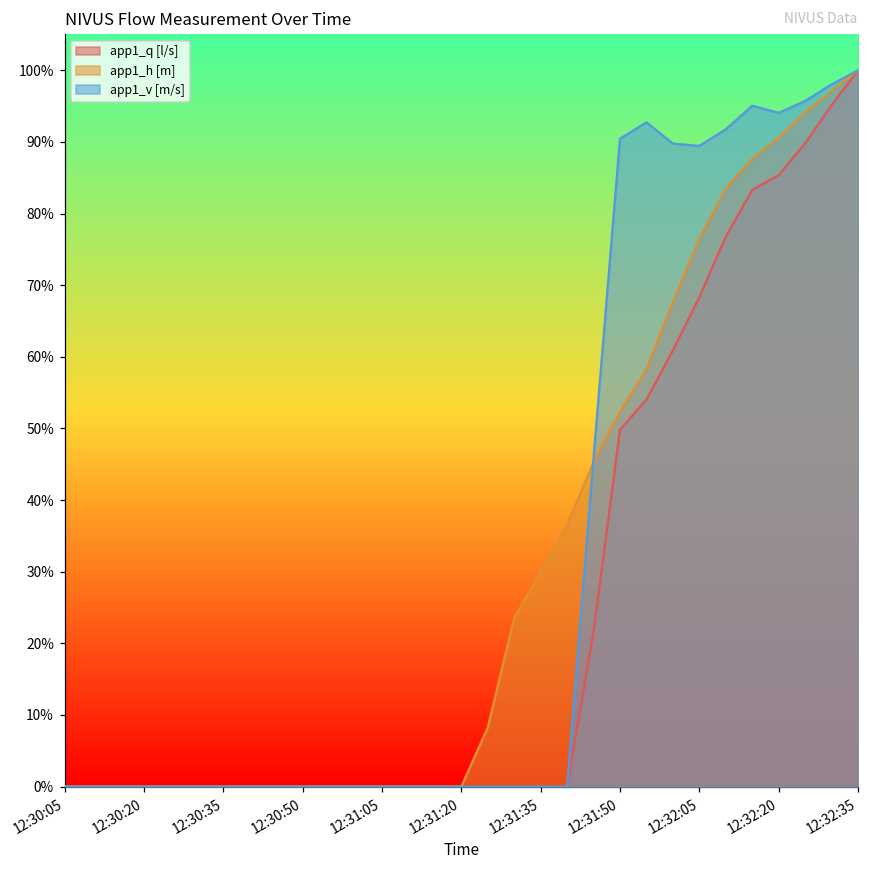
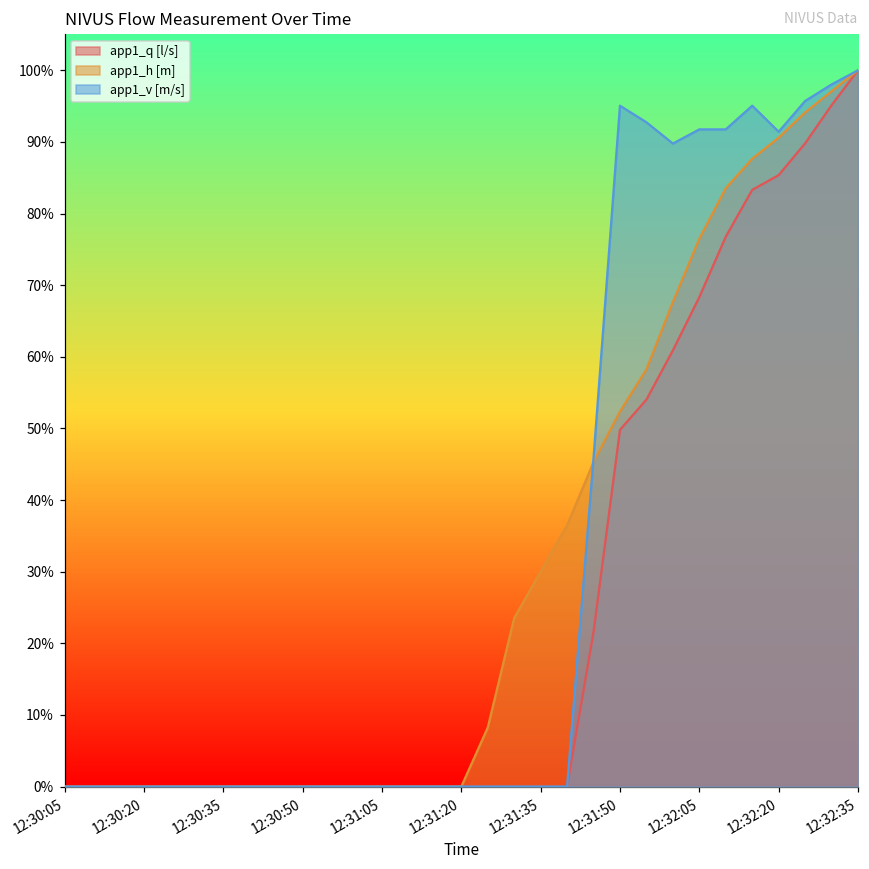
app1_v [m/s], 12:31:50: 90% -> 95%
app1_v [m/s], 12:32:05: 89% -> 92%
app1_v [m/s], 12:32:20: 94% -> 91%
